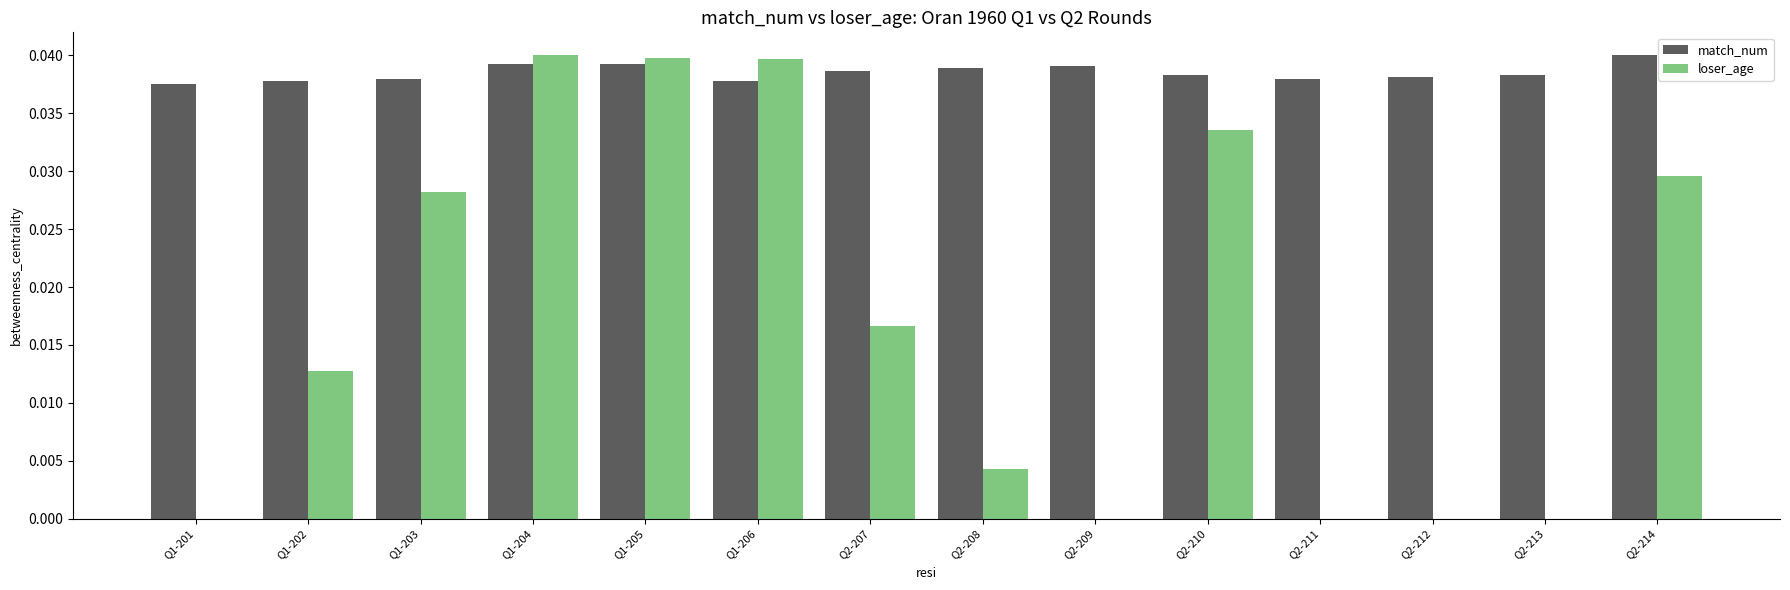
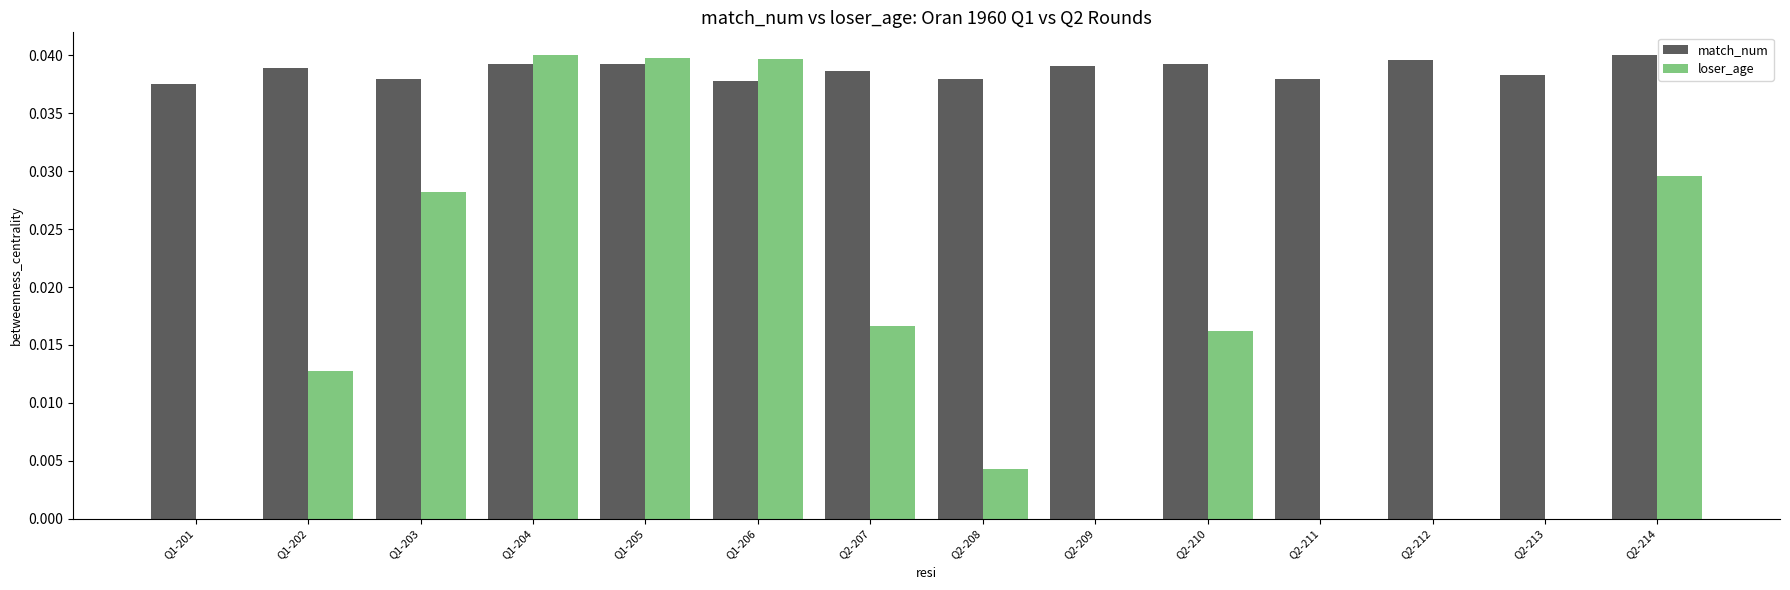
match_num, Q1-202: 0.0378 -> 0.0389
match_num, Q2-208: 0.0389 -> 0.0379
match_num, Q2-210: 0.0383 -> 0.0393
loser_age, Q2-210: 0.0336 -> 0.0162
match_num, Q2-212: 0.0381 -> 0.0396
